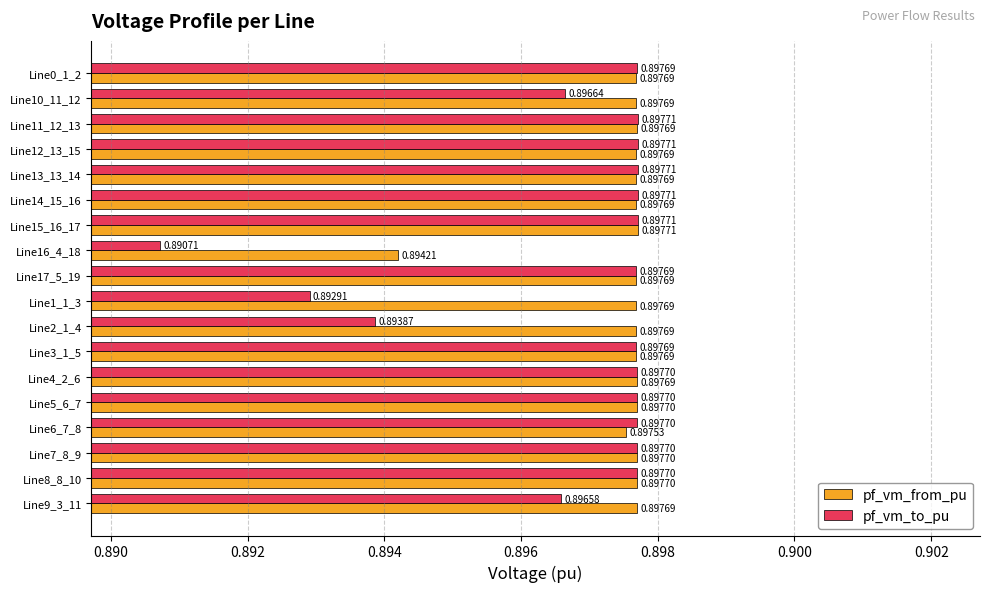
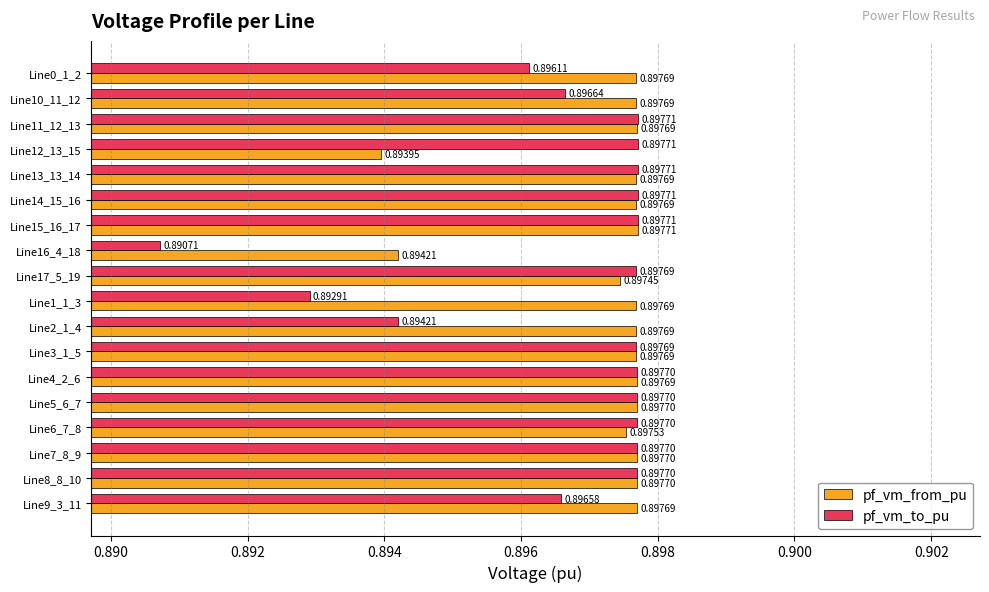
pf_vm_to_pu, Line0_1_2: 0.89769 -> 0.89611
pf_vm_from_pu, Line12_13_15: 0.89769 -> 0.89395
pf_vm_from_pu, Line17_5_19: 0.89769 -> 0.89745
pf_vm_to_pu, Line2_1_4: 0.89387 -> 0.89421
